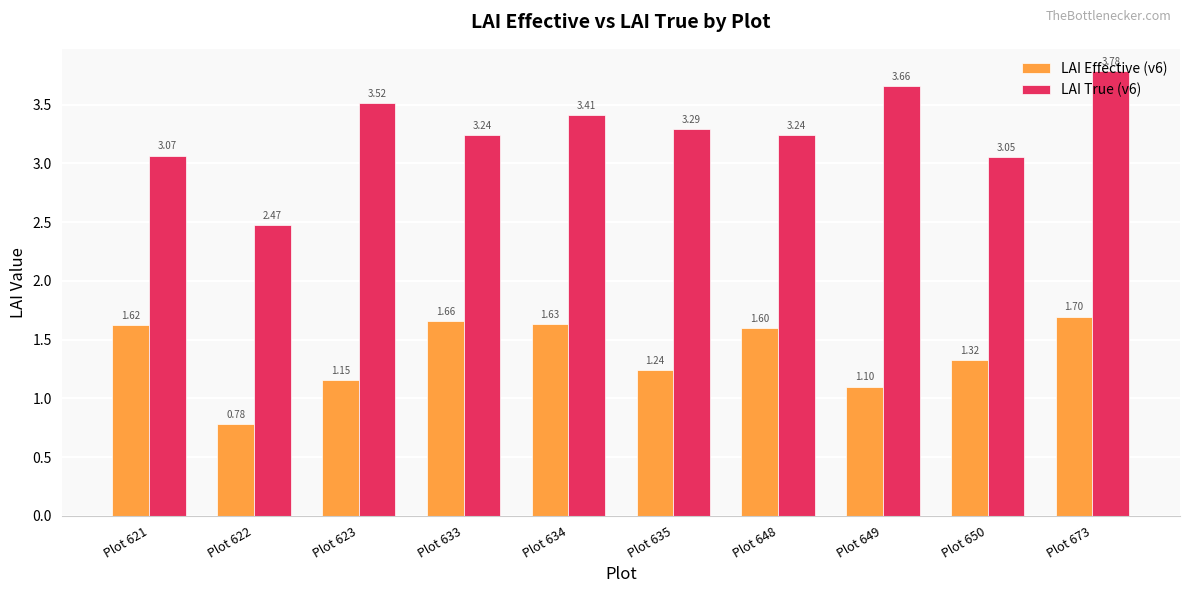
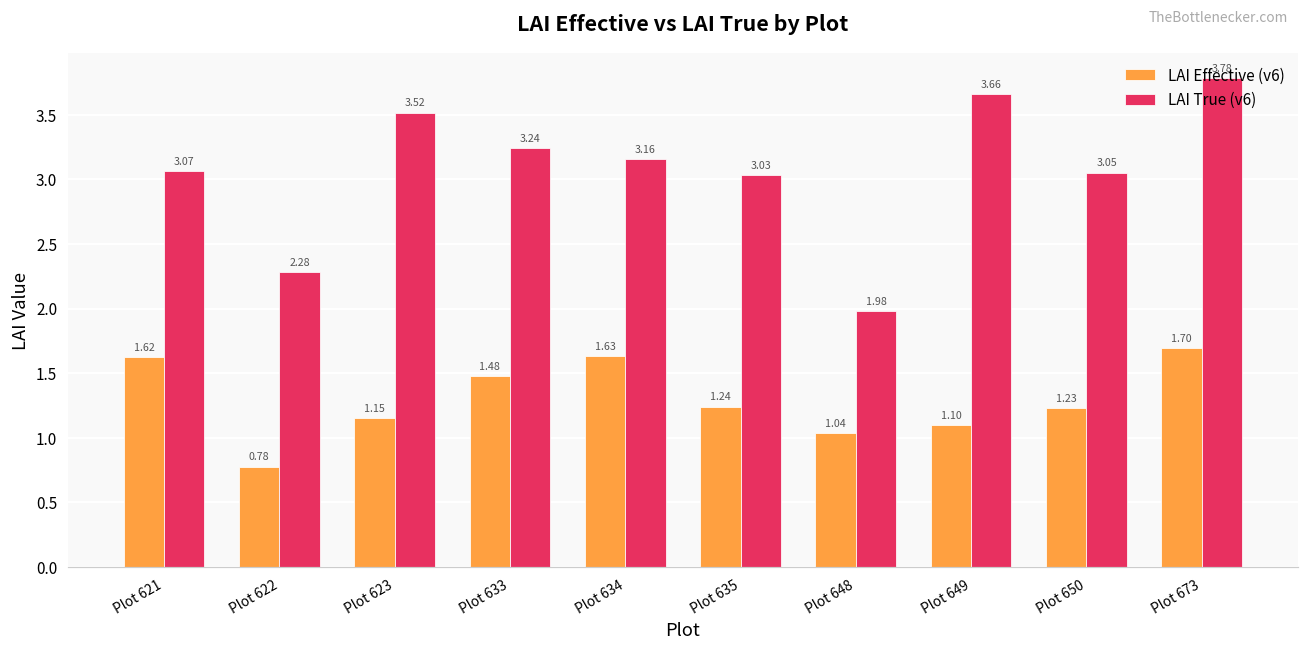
LAI True (v6), Plot 622: 2.47 -> 2.28
LAI Effective (v6), Plot 633: 1.66 -> 1.48
LAI True (v6), Plot 634: 3.41 -> 3.16
LAI True (v6), Plot 635: 3.29 -> 3.03
LAI Effective (v6), Plot 648: 1.60 -> 1.04
LAI True (v6), Plot 648: 3.24 -> 1.98
LAI Effective (v6), Plot 650: 1.32 -> 1.23
